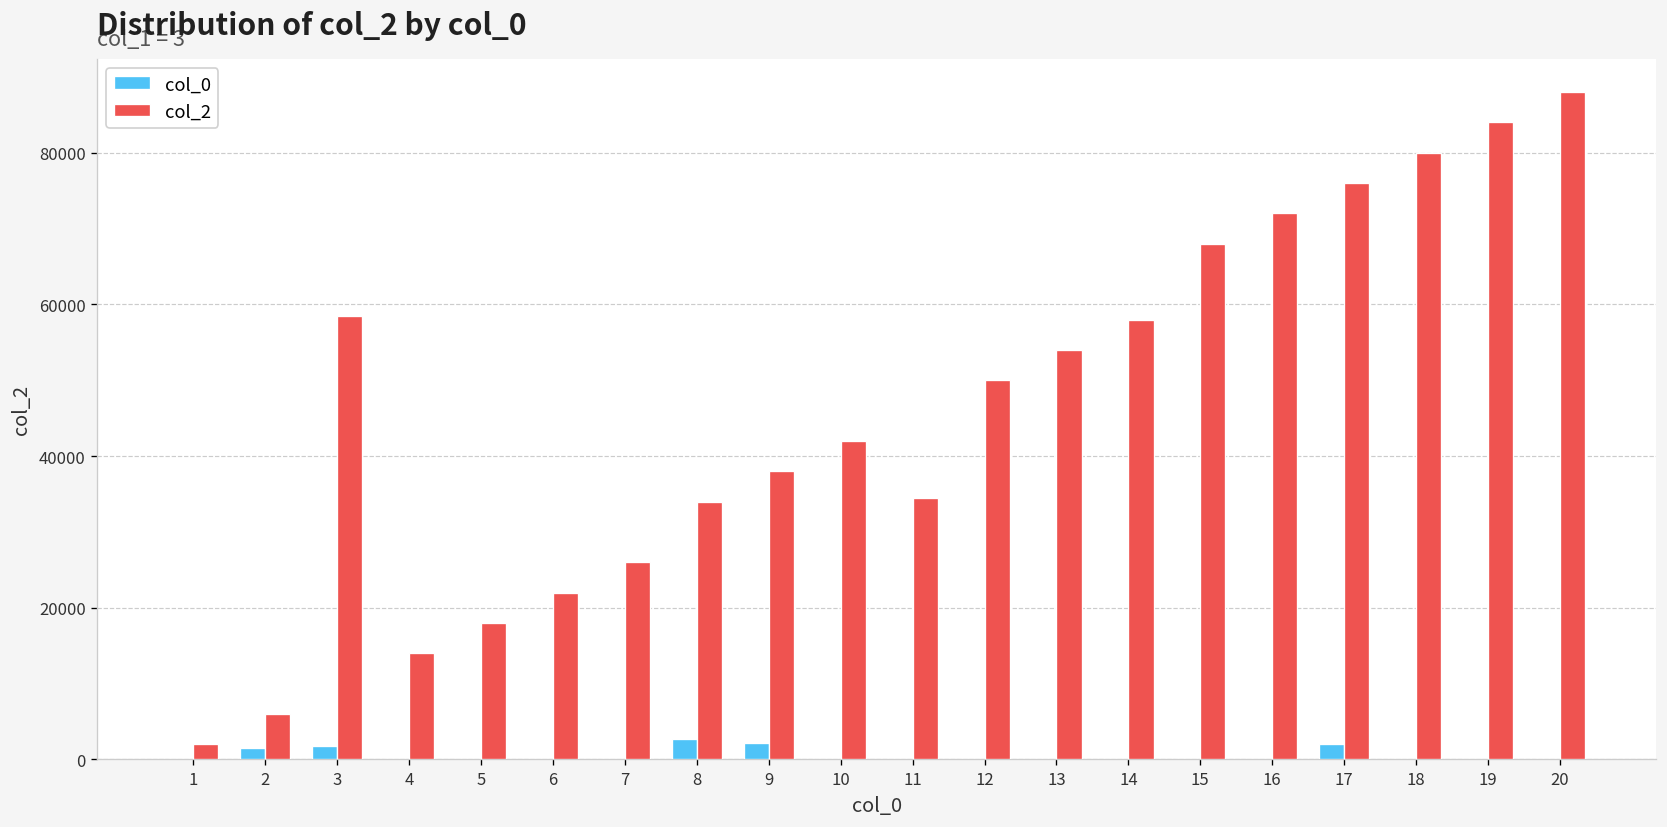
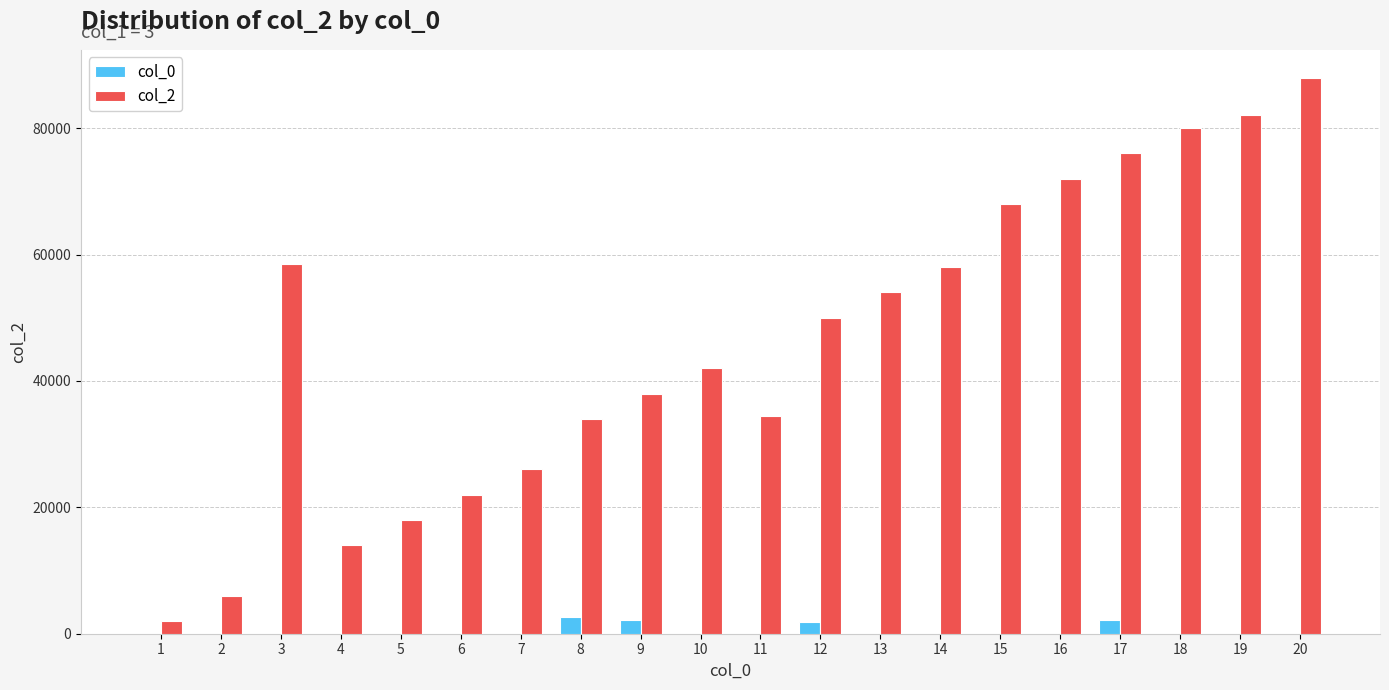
col_0, 2: 2000 -> 0
col_0, 3: 2000 -> 0
col_0, 12: 0 -> 2000
col_2, 19: 84000 -> 82000
